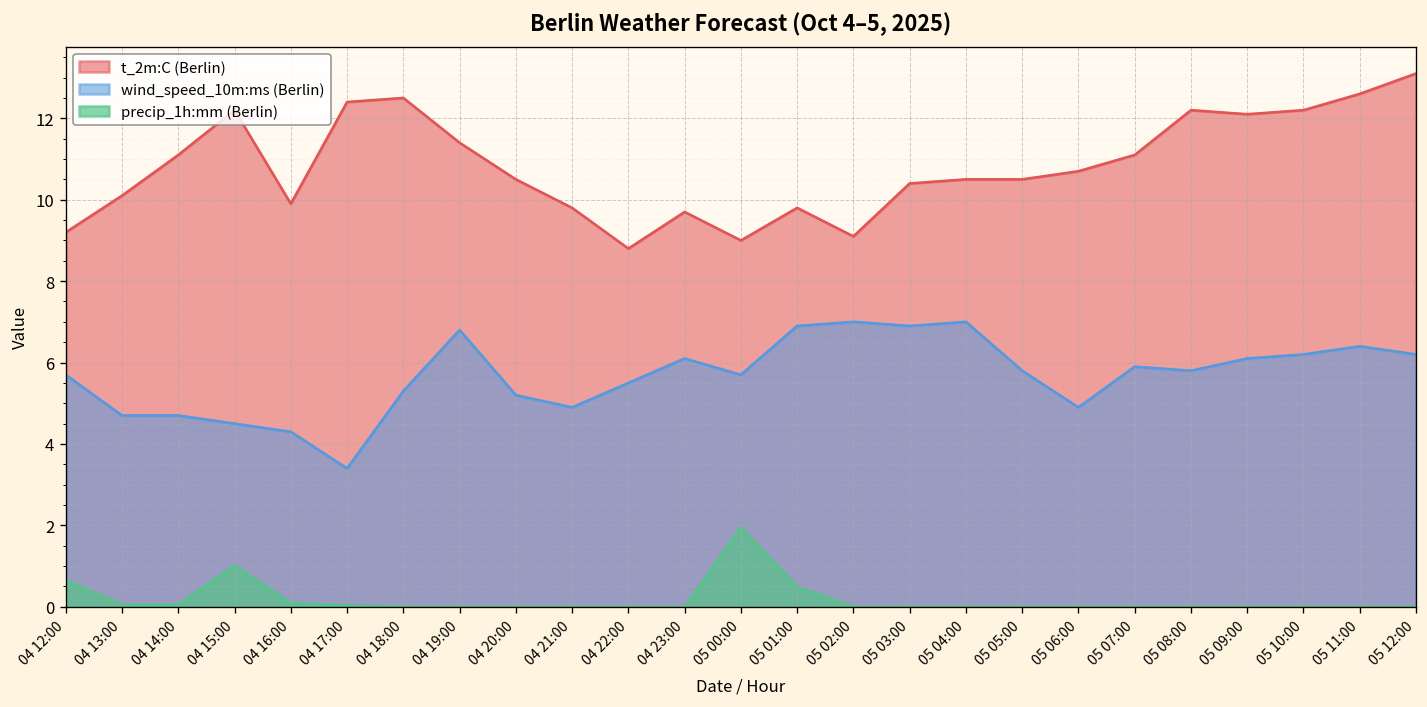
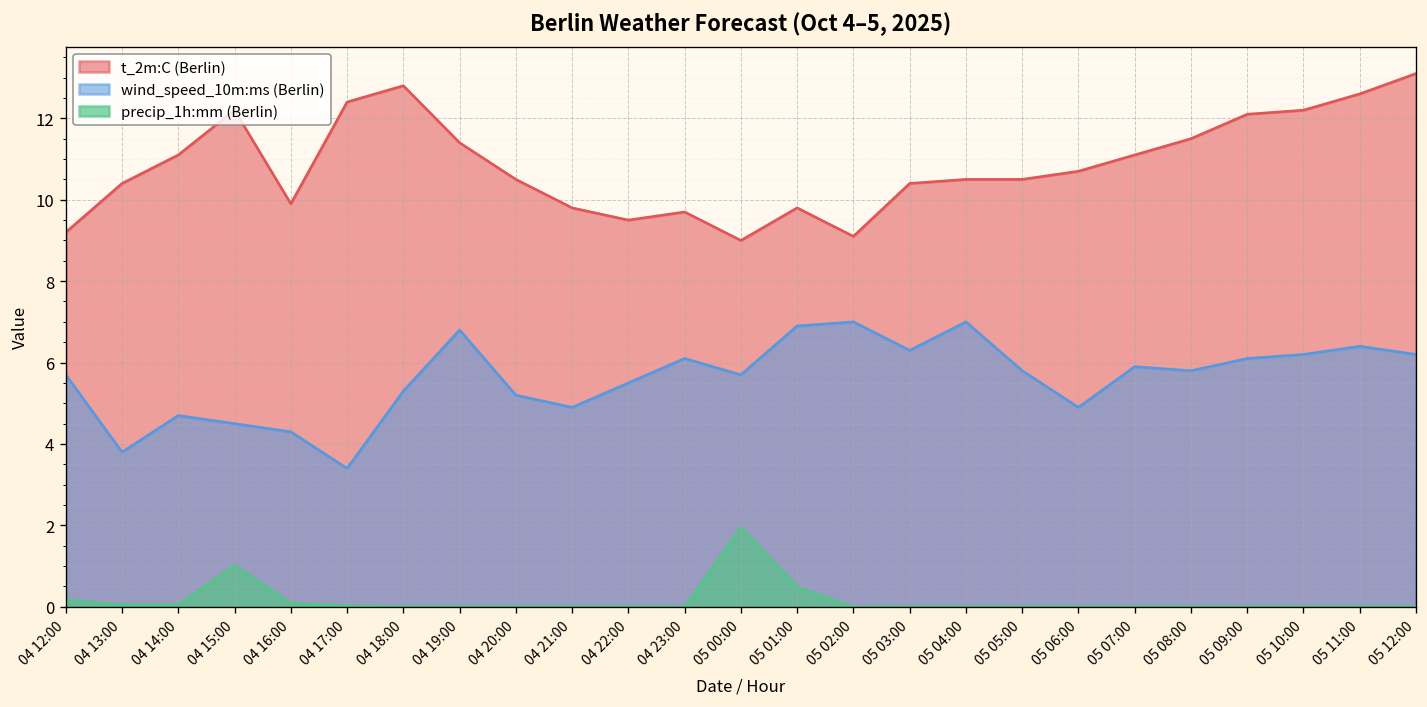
precip_1h:mm (Berlin), 04 12:00: 0.7 -> 0.2
t_2m:C (Berlin), 04 13:00: 10.1 -> 10.4
wind_speed_10m:ms (Berlin), 04 13:00: 4.7 -> 3.8
t_2m:C (Berlin), 04 18:00: 12.5 -> 12.8
t_2m:C (Berlin), 04 22:00: 8.8 -> 9.5
wind_speed_10m:ms (Berlin), 05 03:00: 6.9 -> 6.3
t_2m:C (Berlin), 05 08:00: 12.2 -> 11.5
